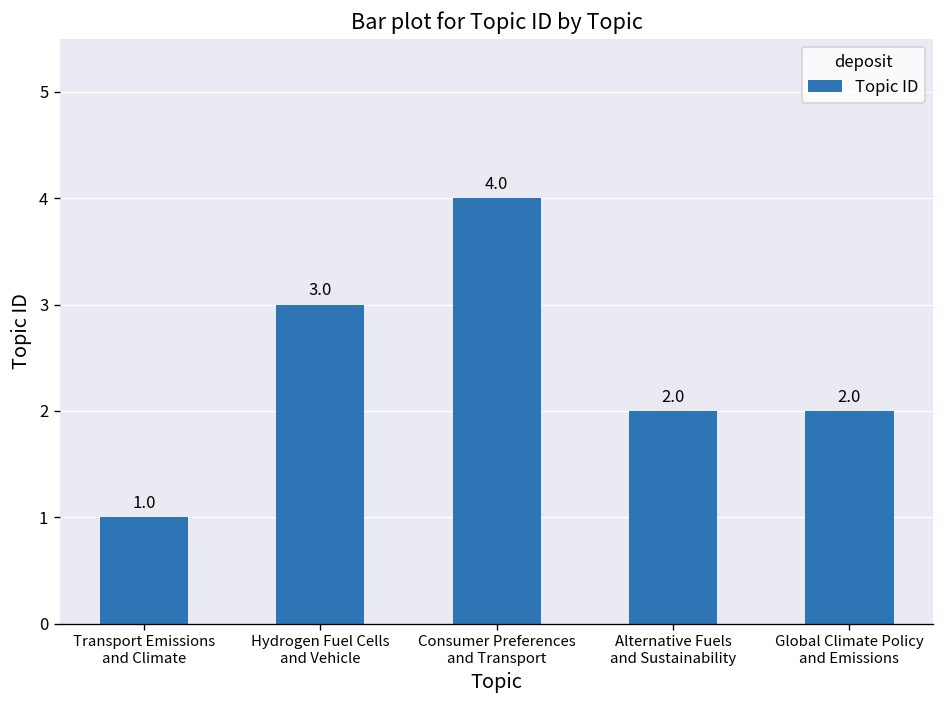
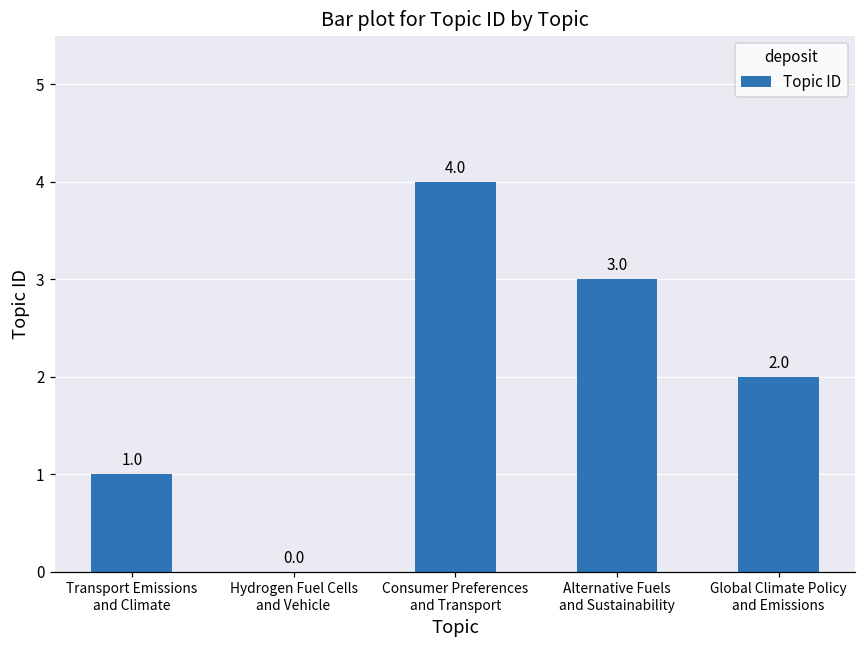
Hydrogen Fuel Cells and Vehicle: 3.0 -> 0.0
Alternative Fuels and Sustainability: 2.0 -> 3.0
